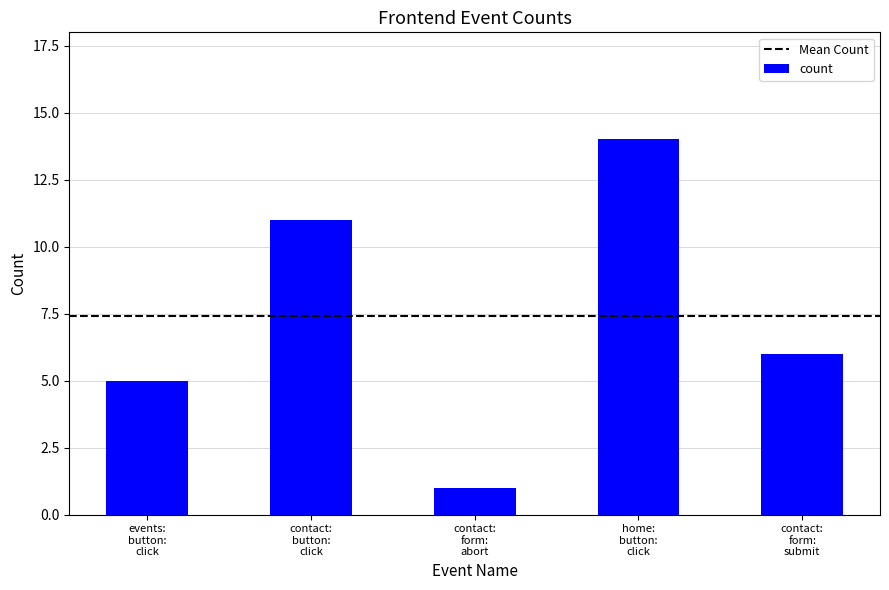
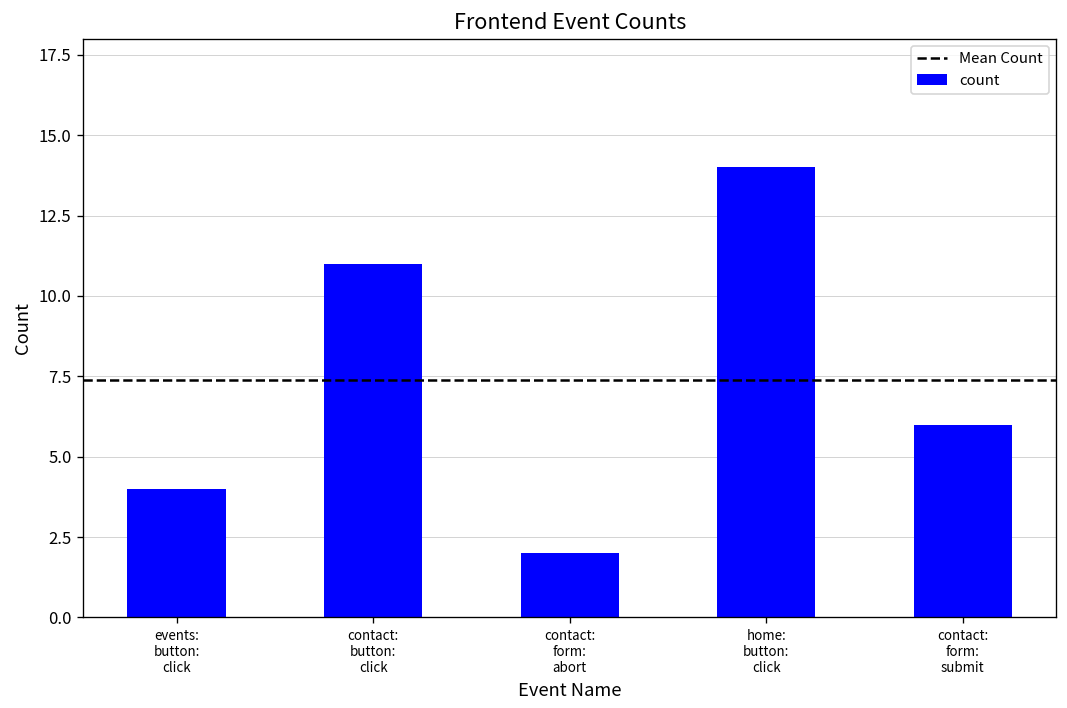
events: button: click: 5 -> 4
contact: form: abort: 1 -> 2
